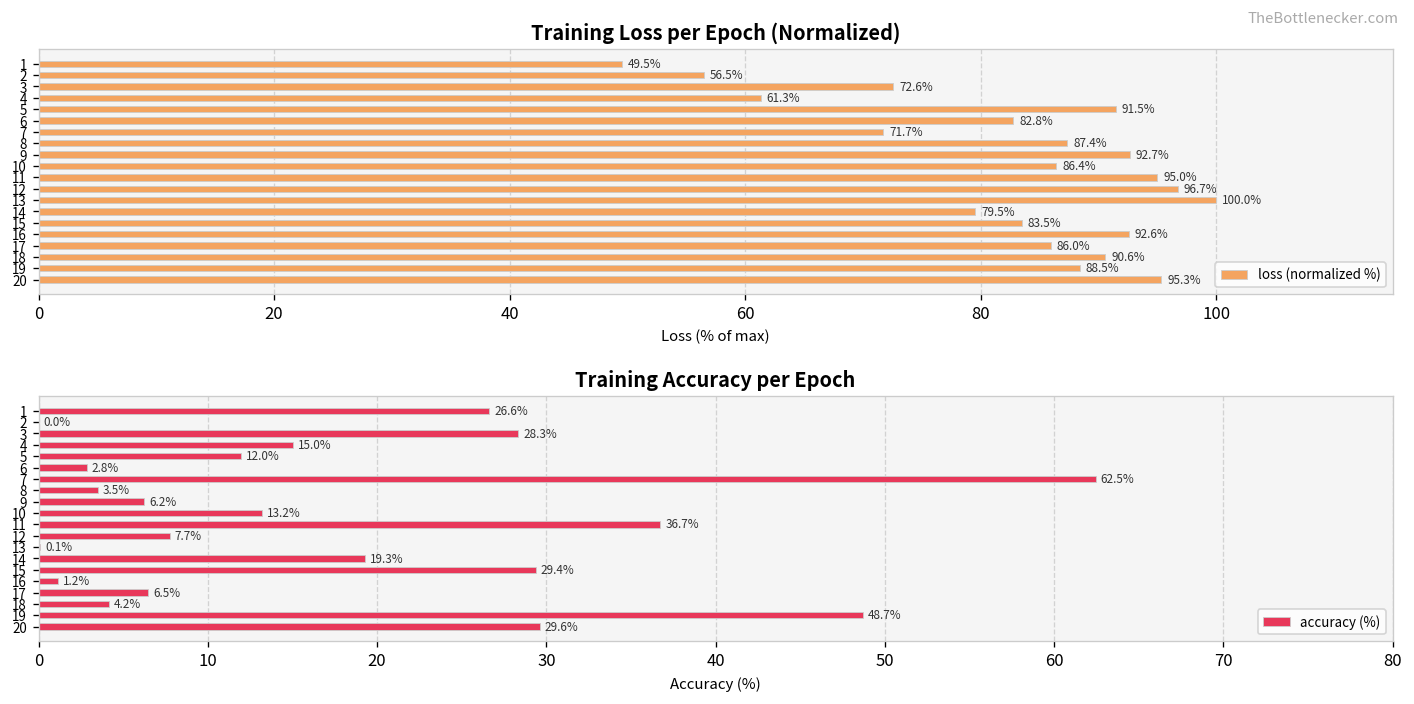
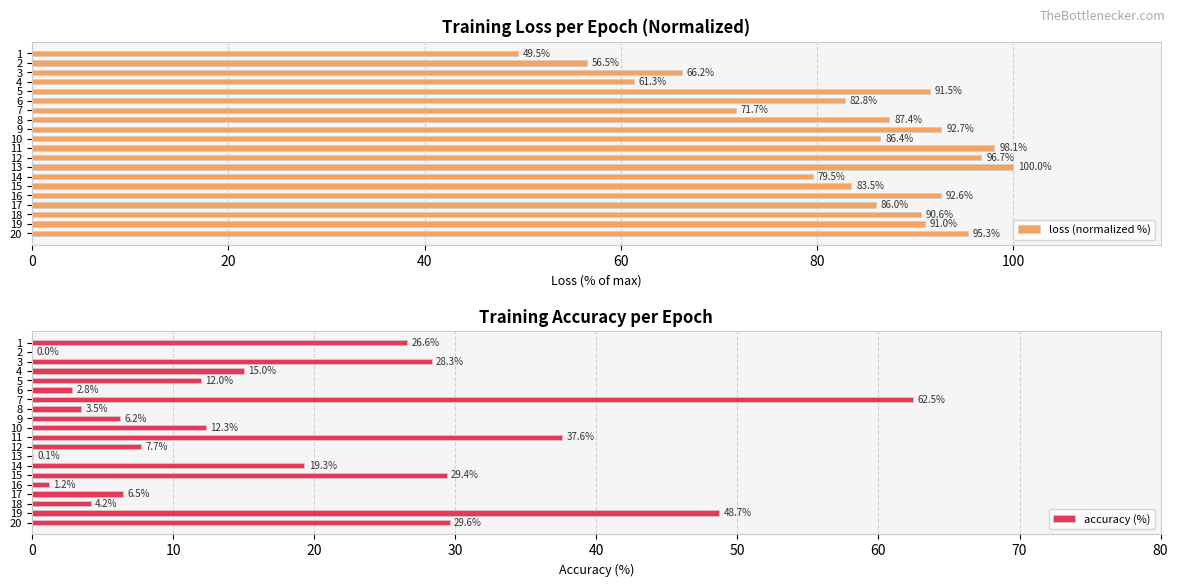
Training Loss per Epoch (Normalized), 3: 72.6% -> 66.2%
Training Loss per Epoch (Normalized), 11: 95.0% -> 98.1%
Training Loss per Epoch (Normalized), 19: 88.5% -> 91.0%
Training Accuracy per Epoch, 10: 13.2% -> 12.3%
Training Accuracy per Epoch, 11: 36.7% -> 37.6%
